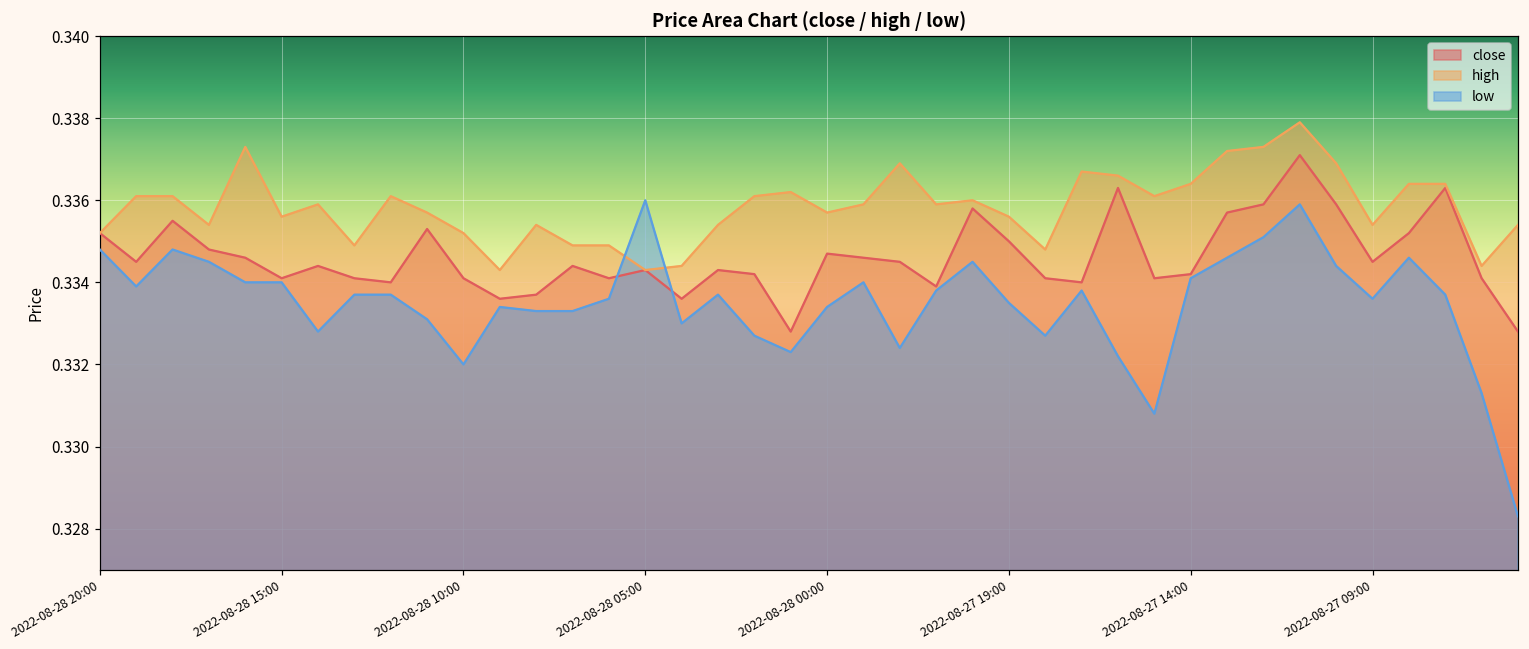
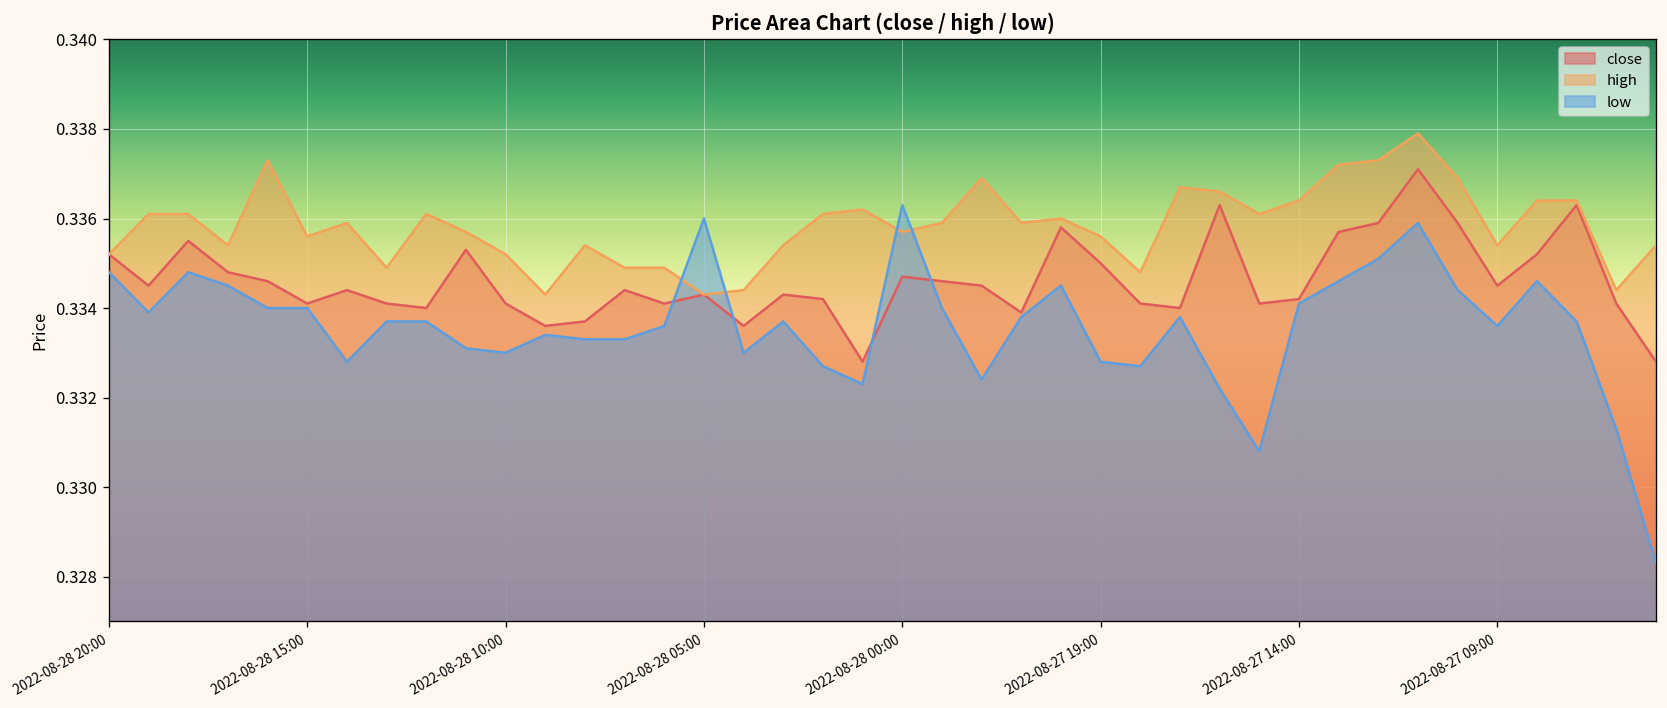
low, 2022-08-28 10:00: 0.332 -> 0.333
low, 2022-08-28 00:00: 0.3334 -> 0.3363
low, 2022-08-27 19:00: 0.3335 -> 0.3328
